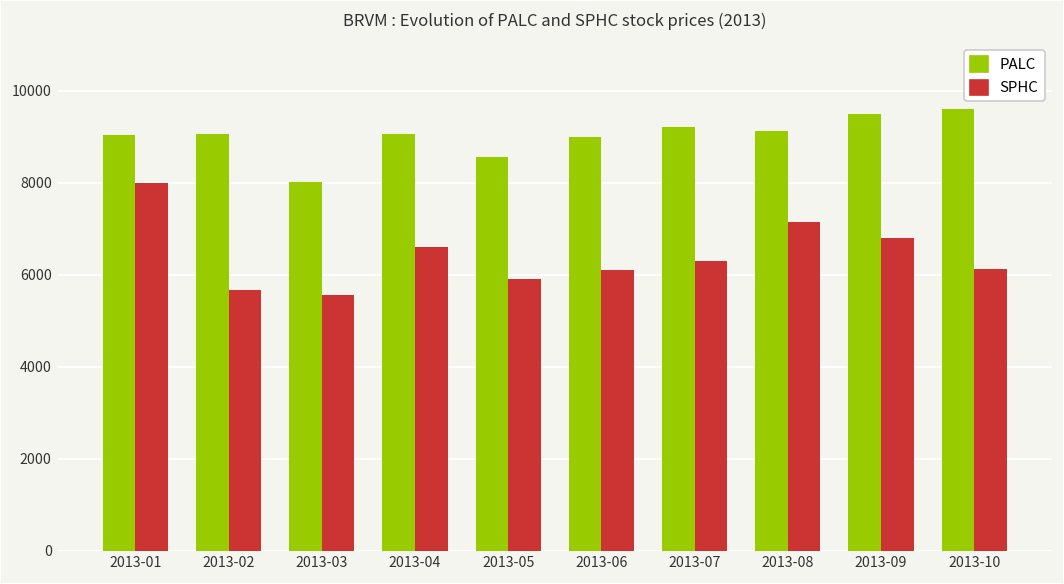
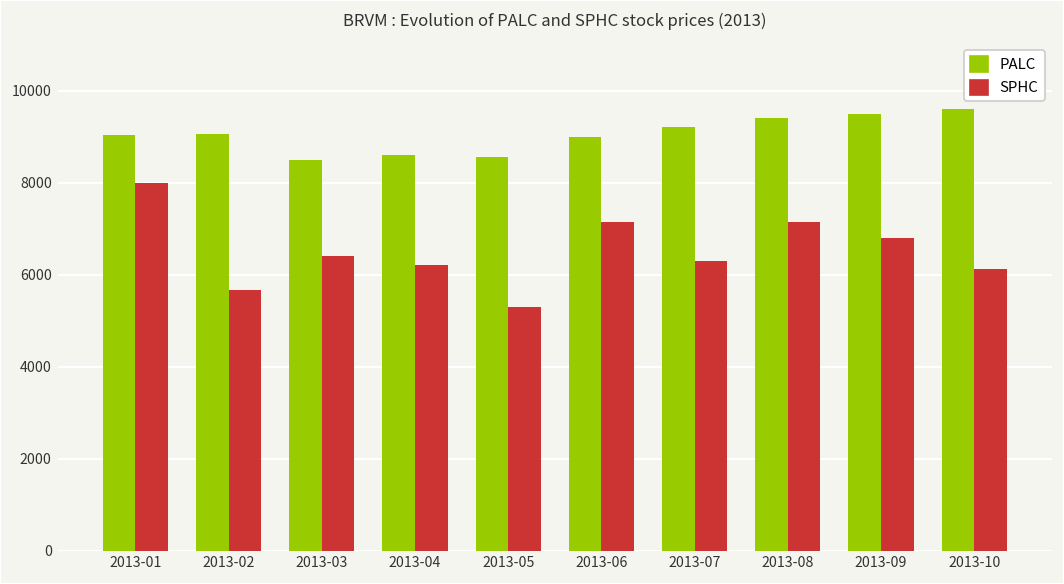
PALC, 2013-03: 8000 -> 8500
SPHC, 2013-03: 5600 -> 6400
PALC, 2013-04: 9100 -> 8600
SPHC, 2013-04: 6600 -> 6200
SPHC, 2013-05: 5900 -> 5300
SPHC, 2013-06: 6100 -> 7100
PALC, 2013-08: 9100 -> 9400
